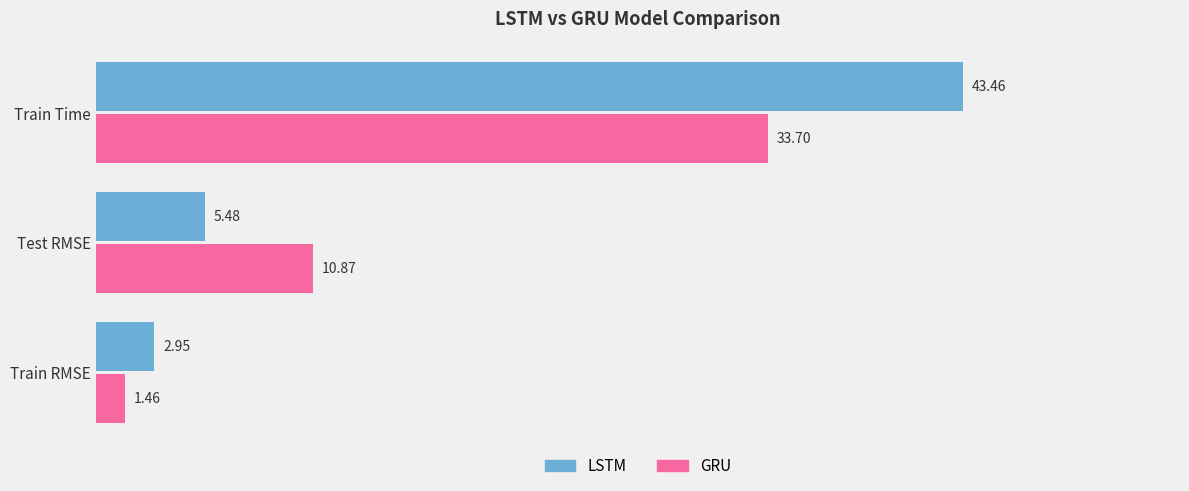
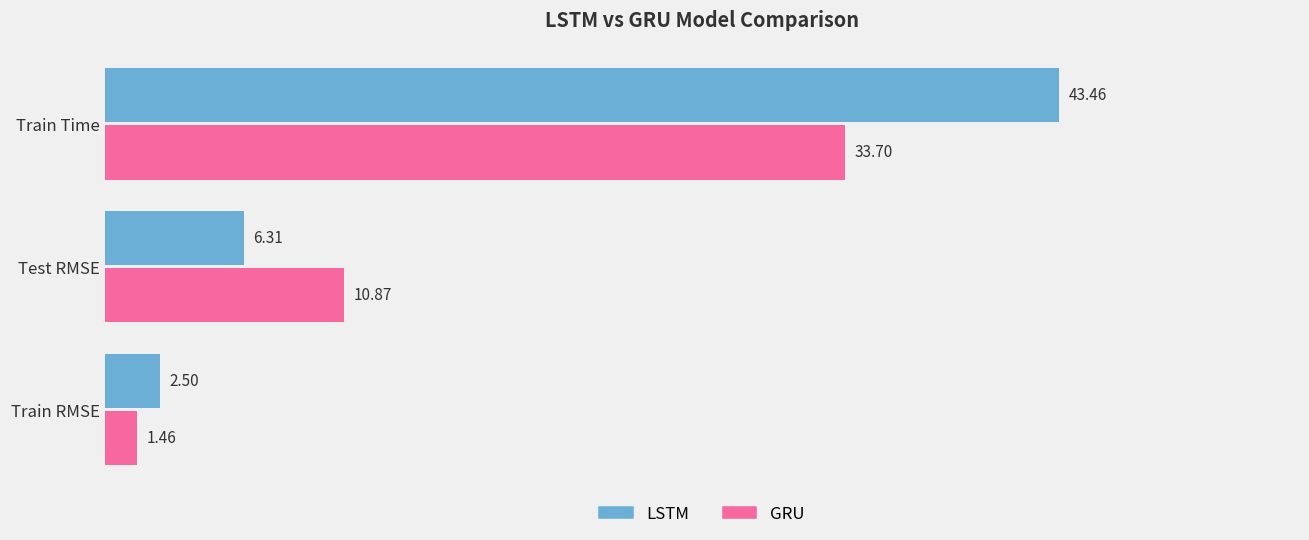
LSTM, Test RMSE: 5.48 -> 6.31
LSTM, Train RMSE: 2.95 -> 2.50
